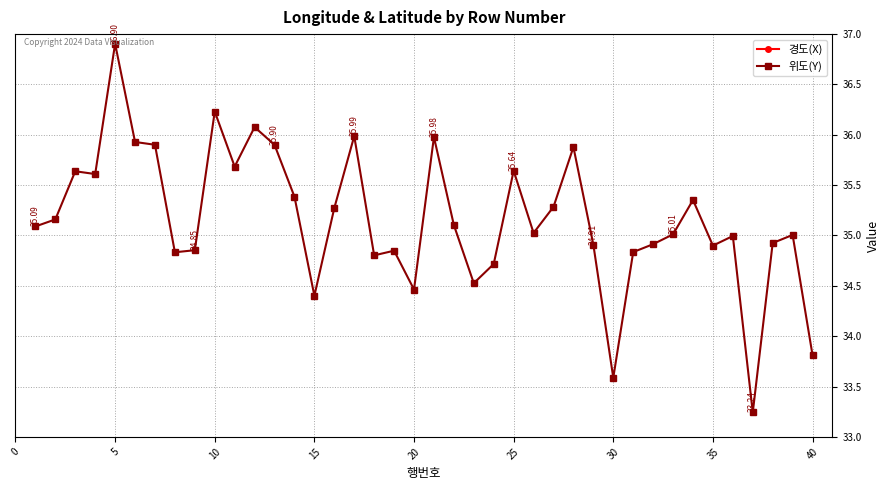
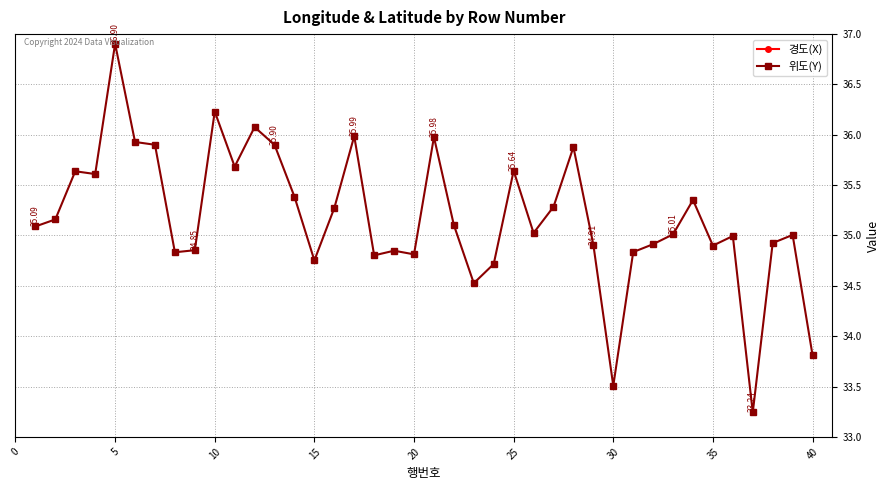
위도(Y), 15: 34.40 -> 34.75
위도(Y), 20: 34.46 -> 34.81
위도(Y), 30: 33.59 -> 33.51
